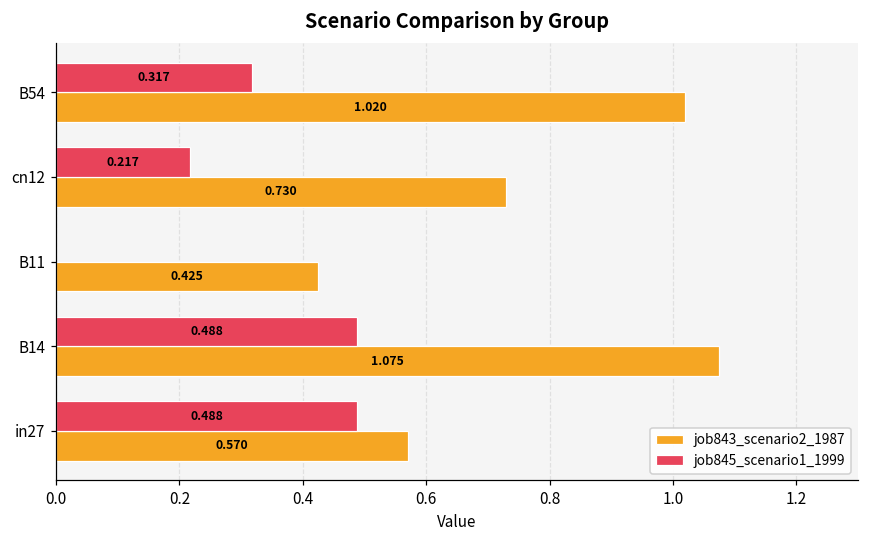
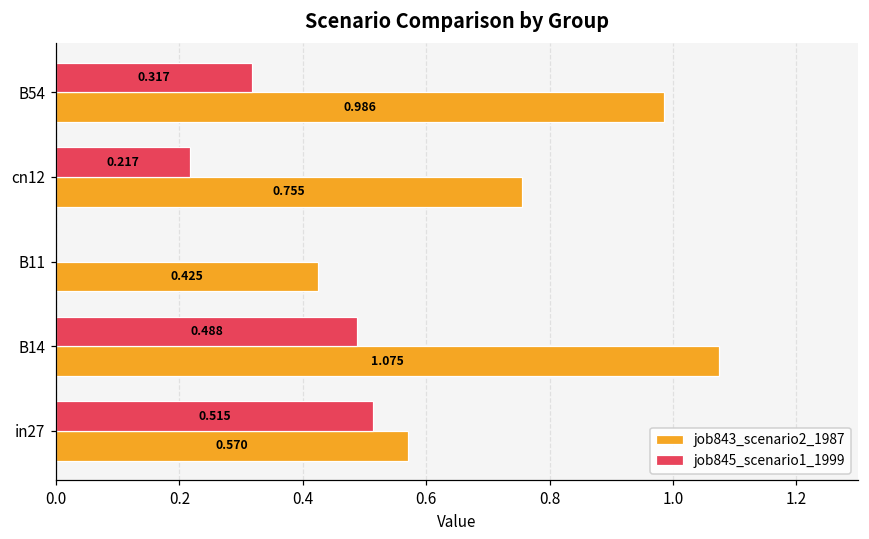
job843_scenario2_1987, B54: 1.020 -> 0.986
job843_scenario2_1987, cn12: 0.730 -> 0.755
job845_scenario1_1999, in27: 0.488 -> 0.515
